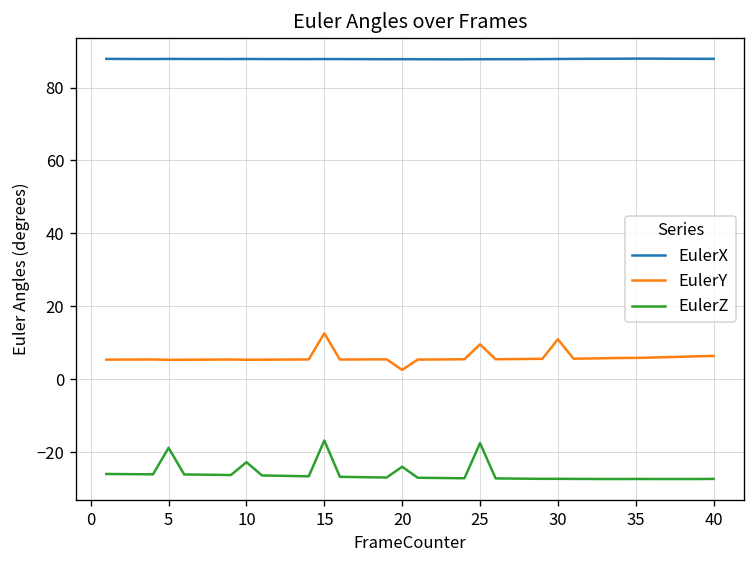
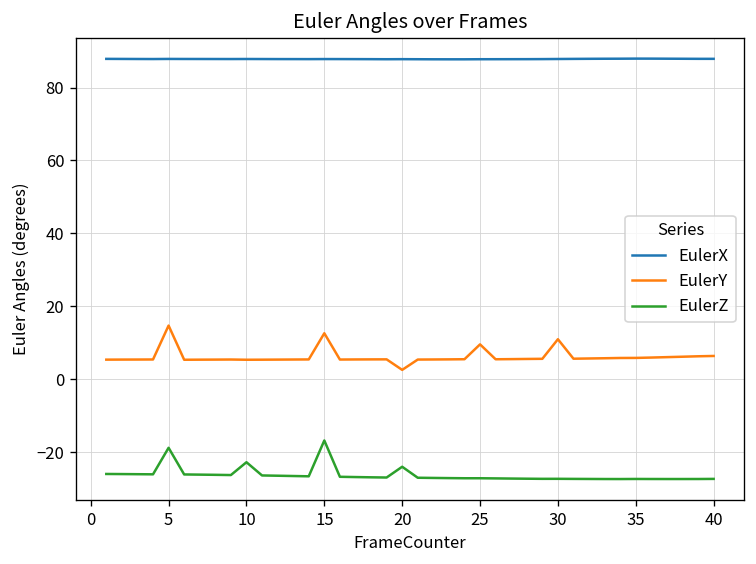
EulerY, 5: 5 -> 15
EulerZ, 25: -18 -> -27
